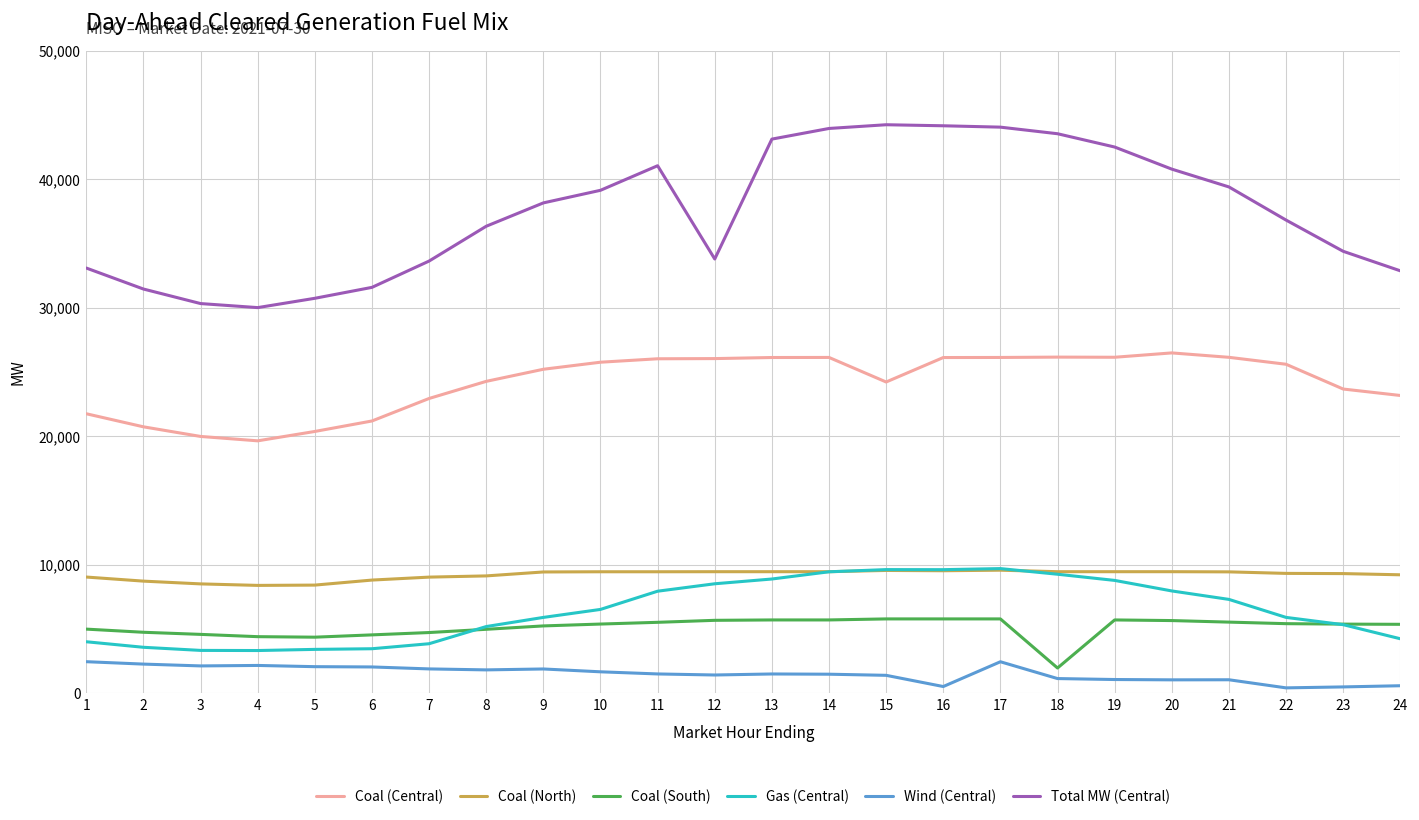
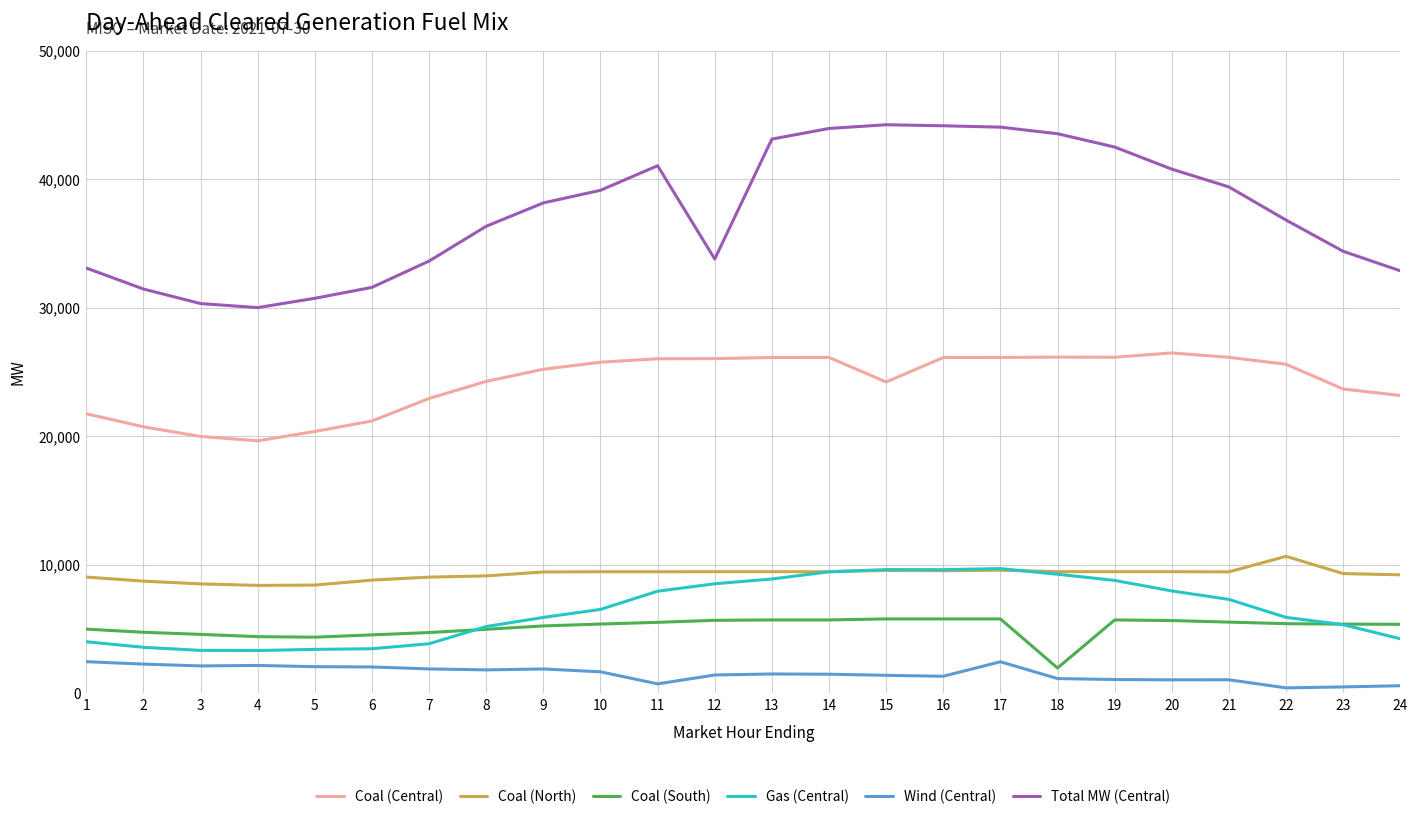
Wind (Central), 11: 1,500 -> 700
Wind (Central), 16: 500 -> 1,300
Coal (North), 22: 9,300 -> 10,700
